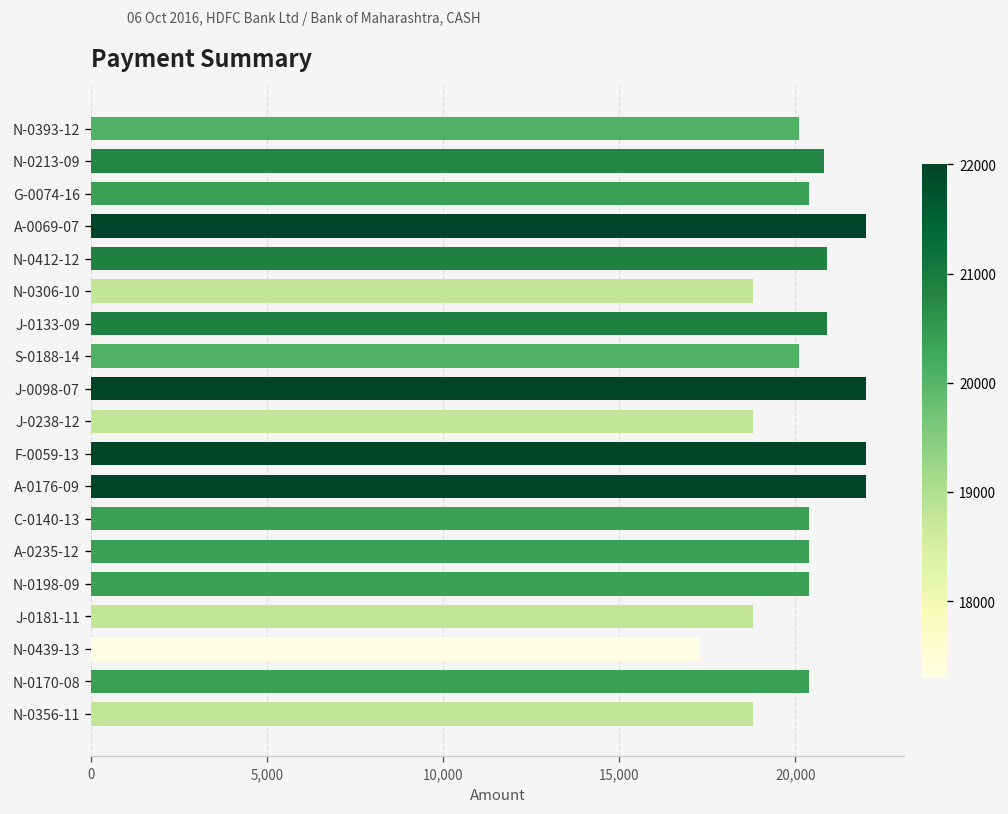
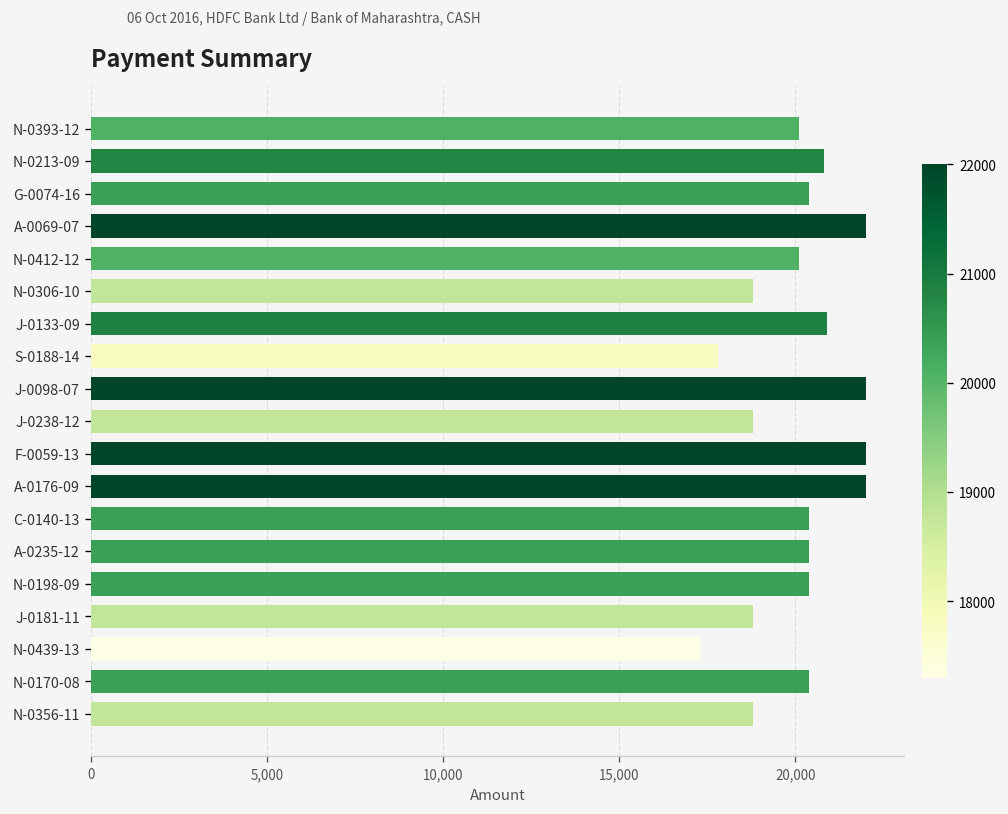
N-0412-12: 20,900 -> 20,100
S-0188-14: 20,100 -> 17,800
